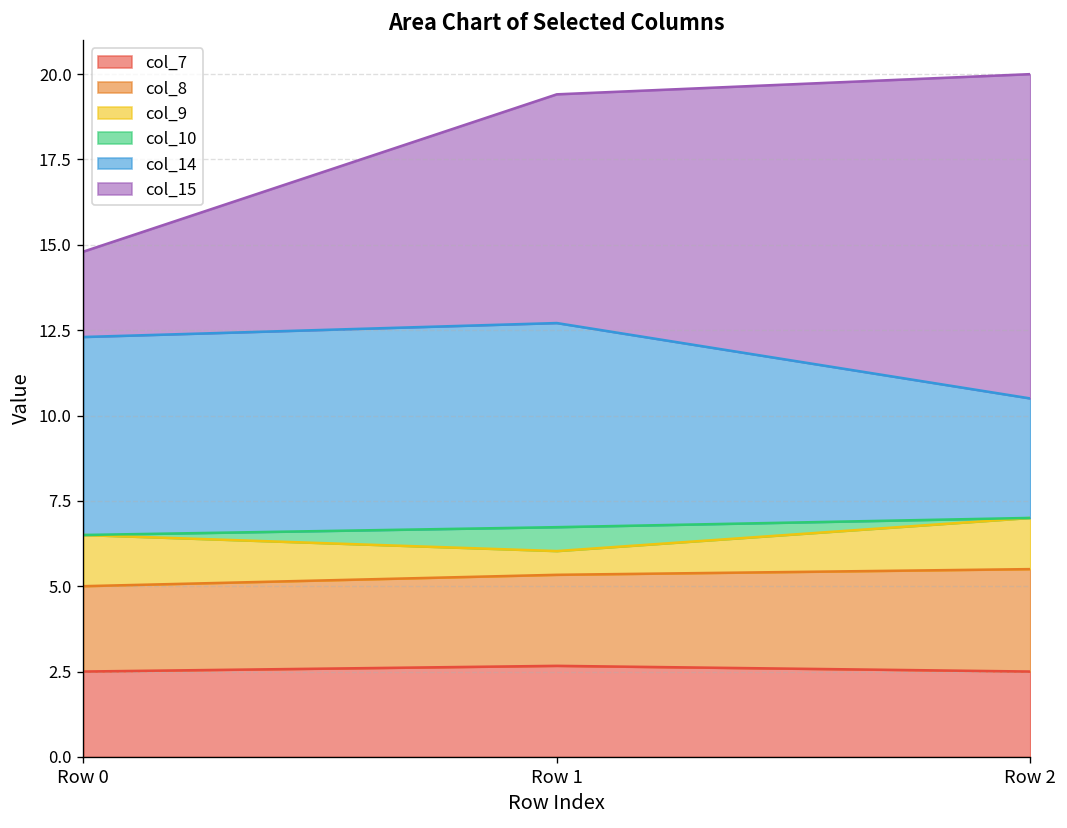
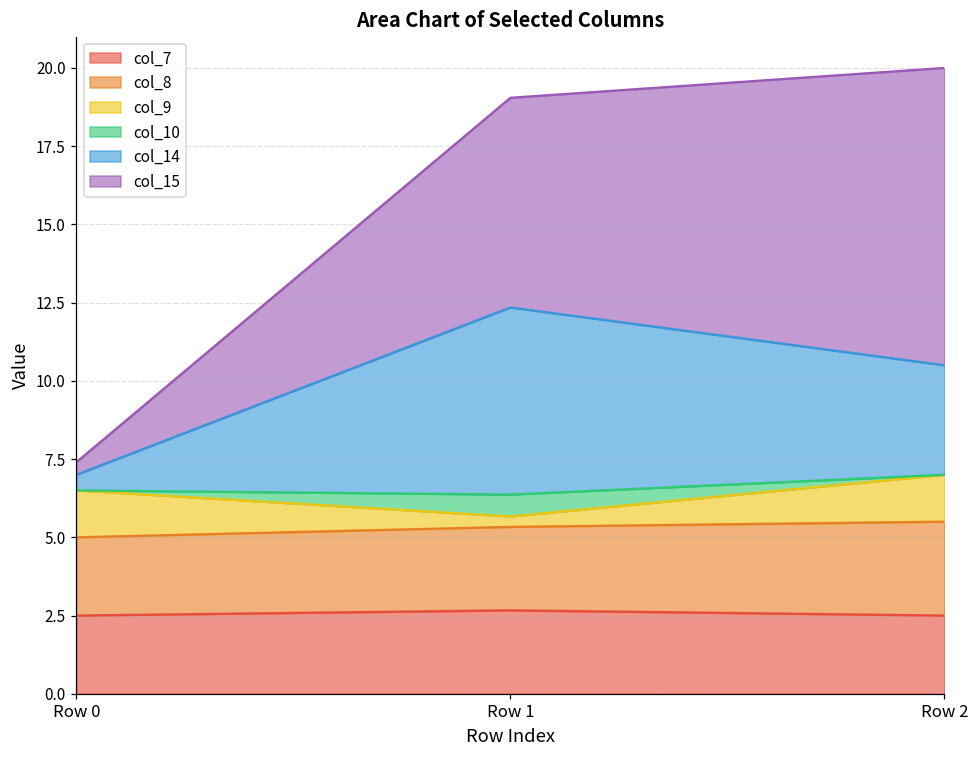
col_14, Row 0: 5.8 -> 0.5
col_15, Row 0: 2.5 -> 0.4
col_9, Row 1: 0.7 -> 0.3
